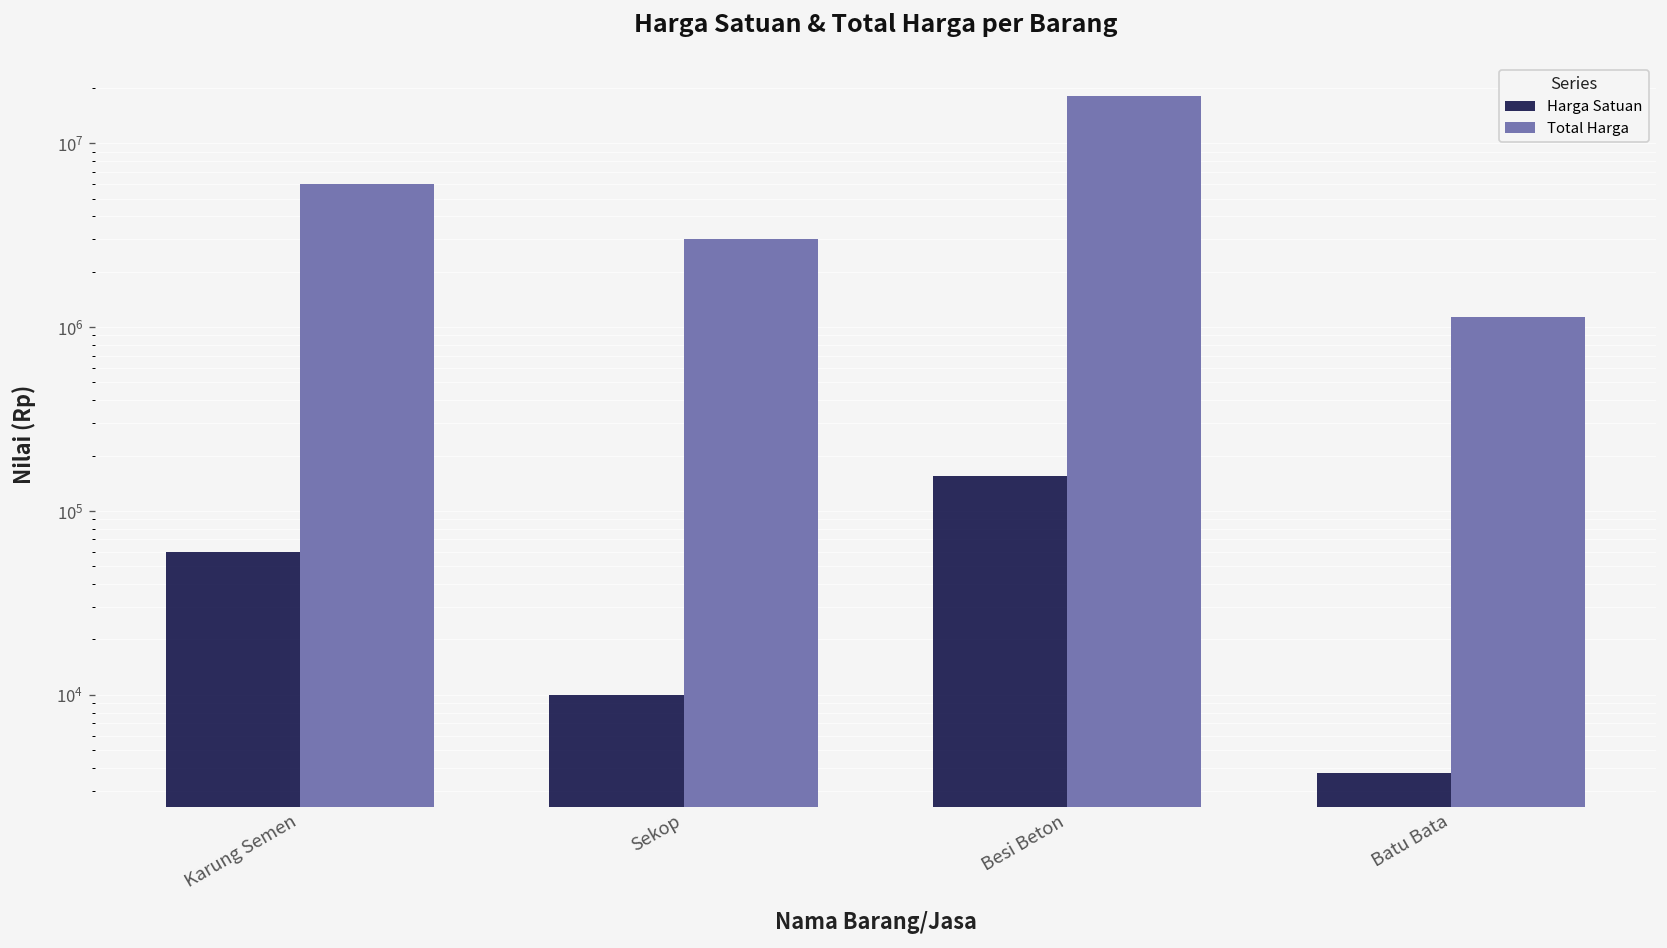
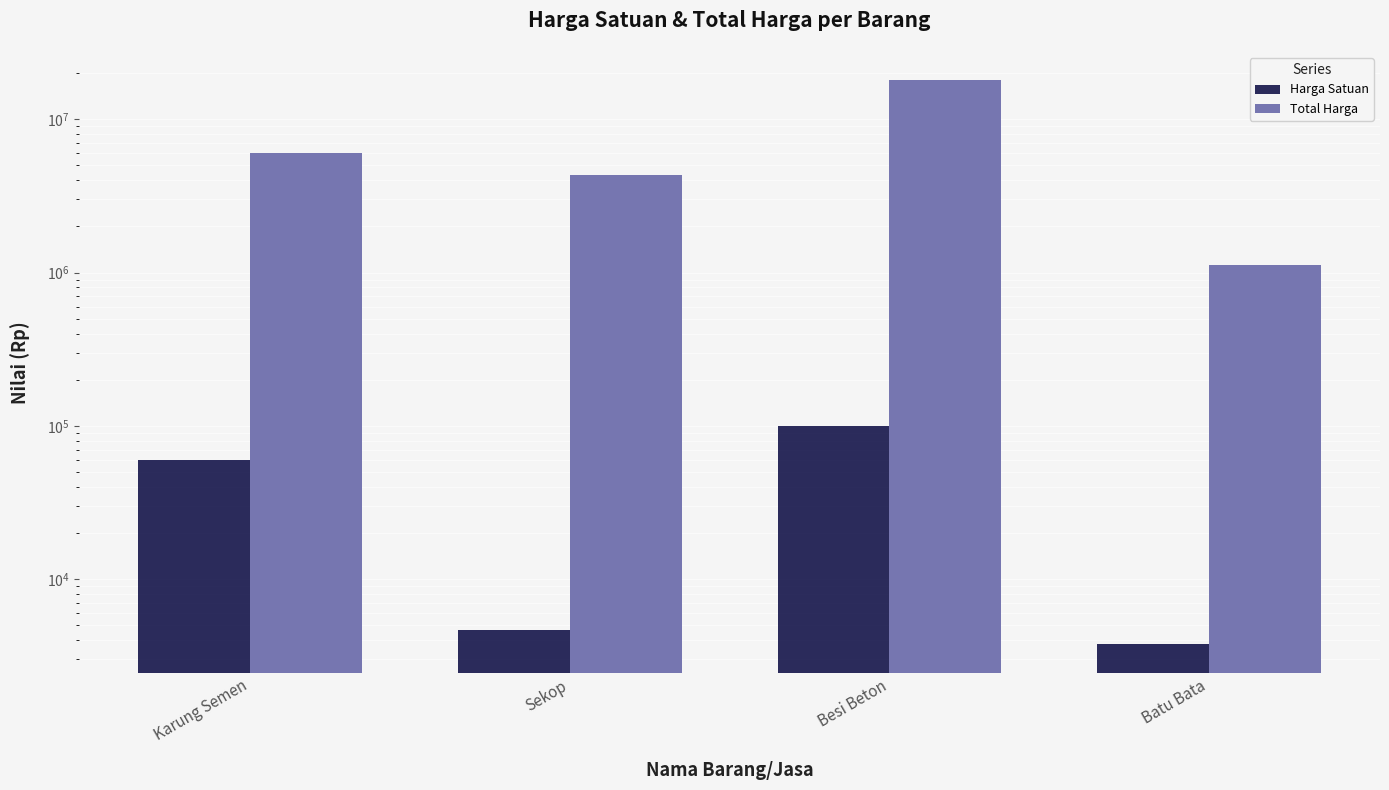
Harga Satuan, Sekop: 10000 -> 4600
Total Harga, Sekop: 3000000 -> 4300000
Harga Satuan, Besi Beton: 150000 -> 100000
